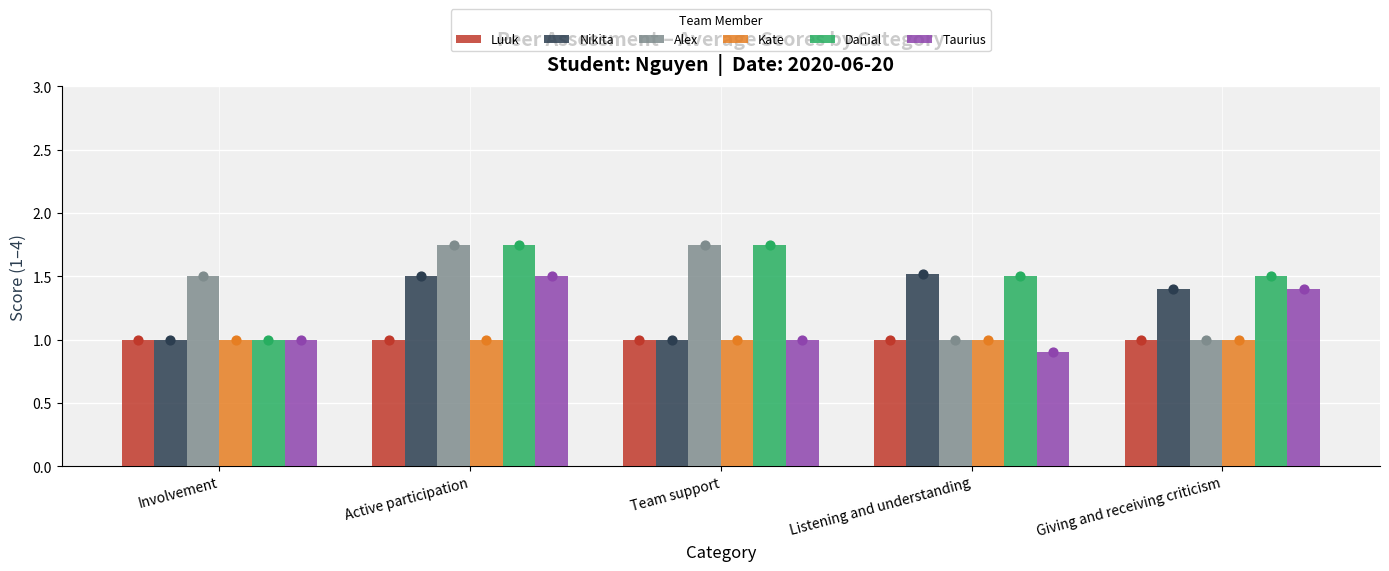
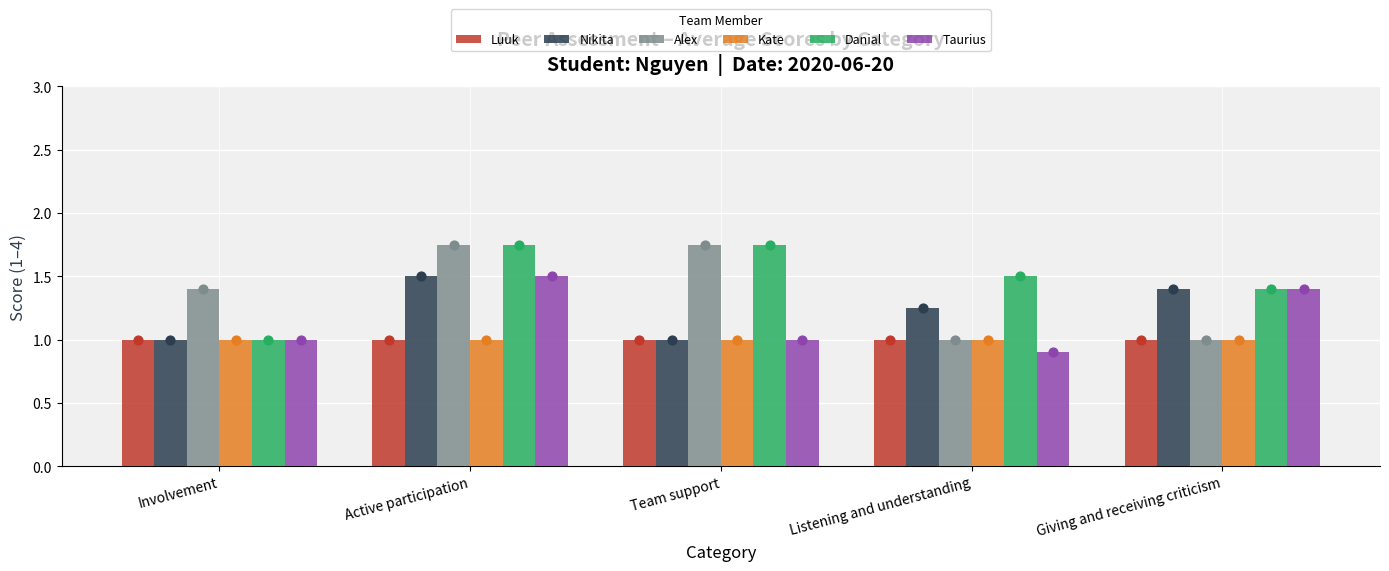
Alex, Involvement: 1.5 -> 1.4
Nikita, Listening and understanding: 1.52 -> 1.25
Danial, Giving and receiving criticism: 1.5 -> 1.4
